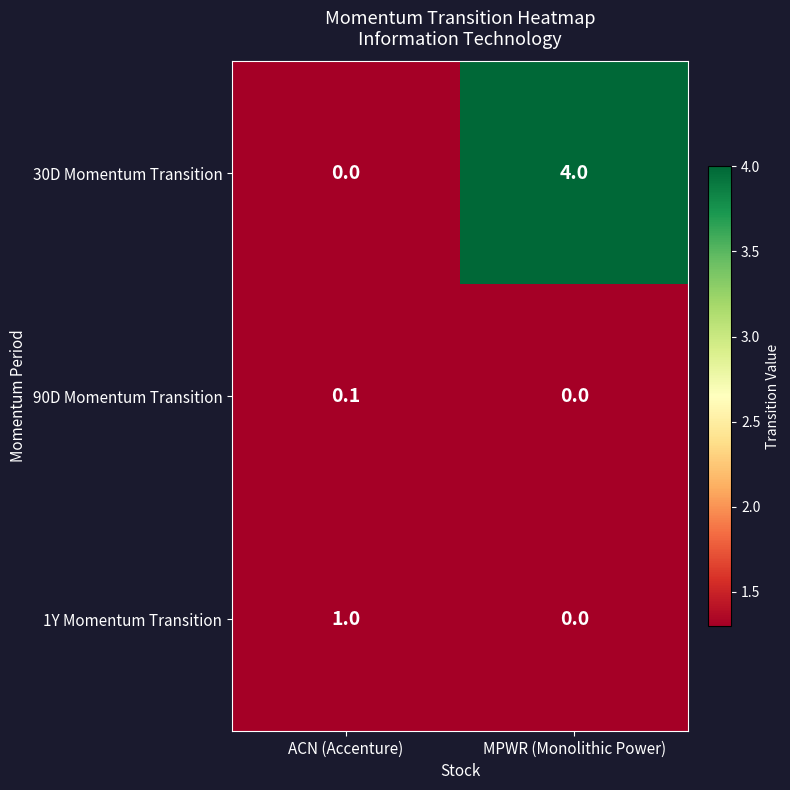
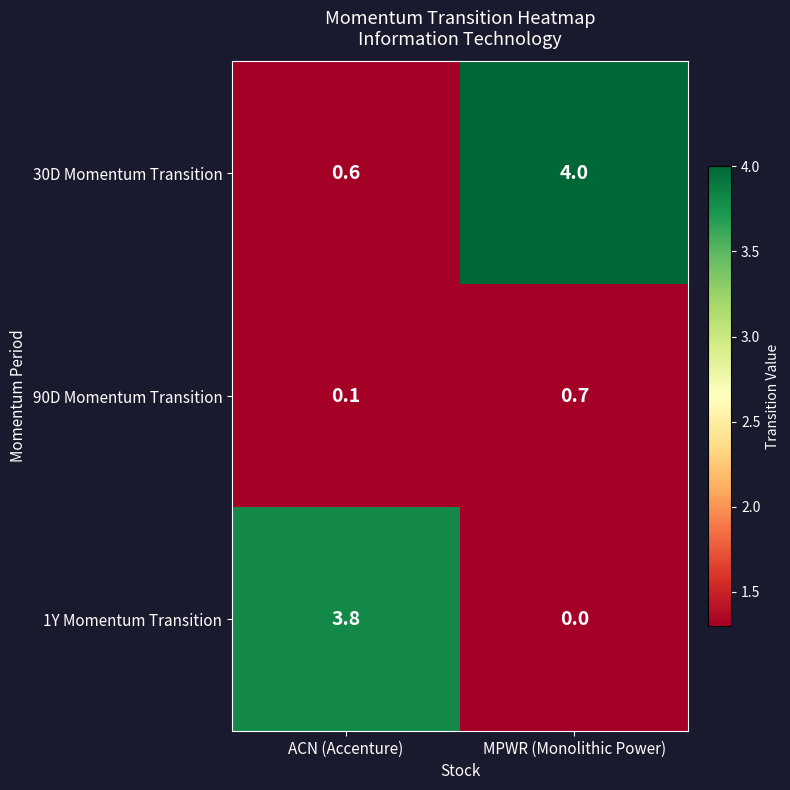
30D Momentum Transition, ACN (Accenture): 0.0 -> 0.6
90D Momentum Transition, MPWR (Monolithic Power): 0.0 -> 0.7
1Y Momentum Transition, ACN (Accenture): 1.0 -> 3.8
